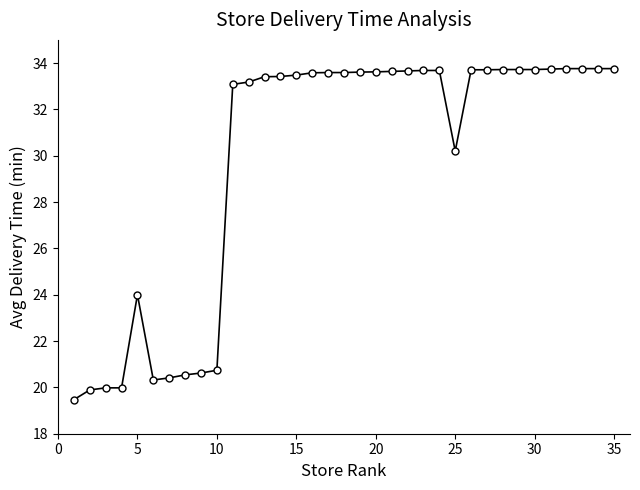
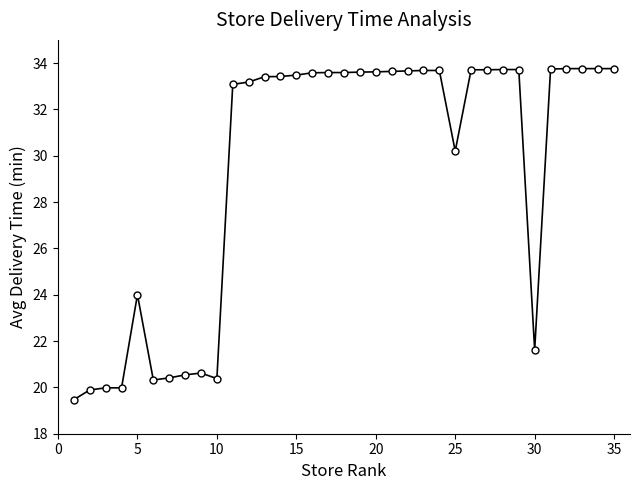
10: 20.7 -> 20.4
30: 33.7 -> 21.6
